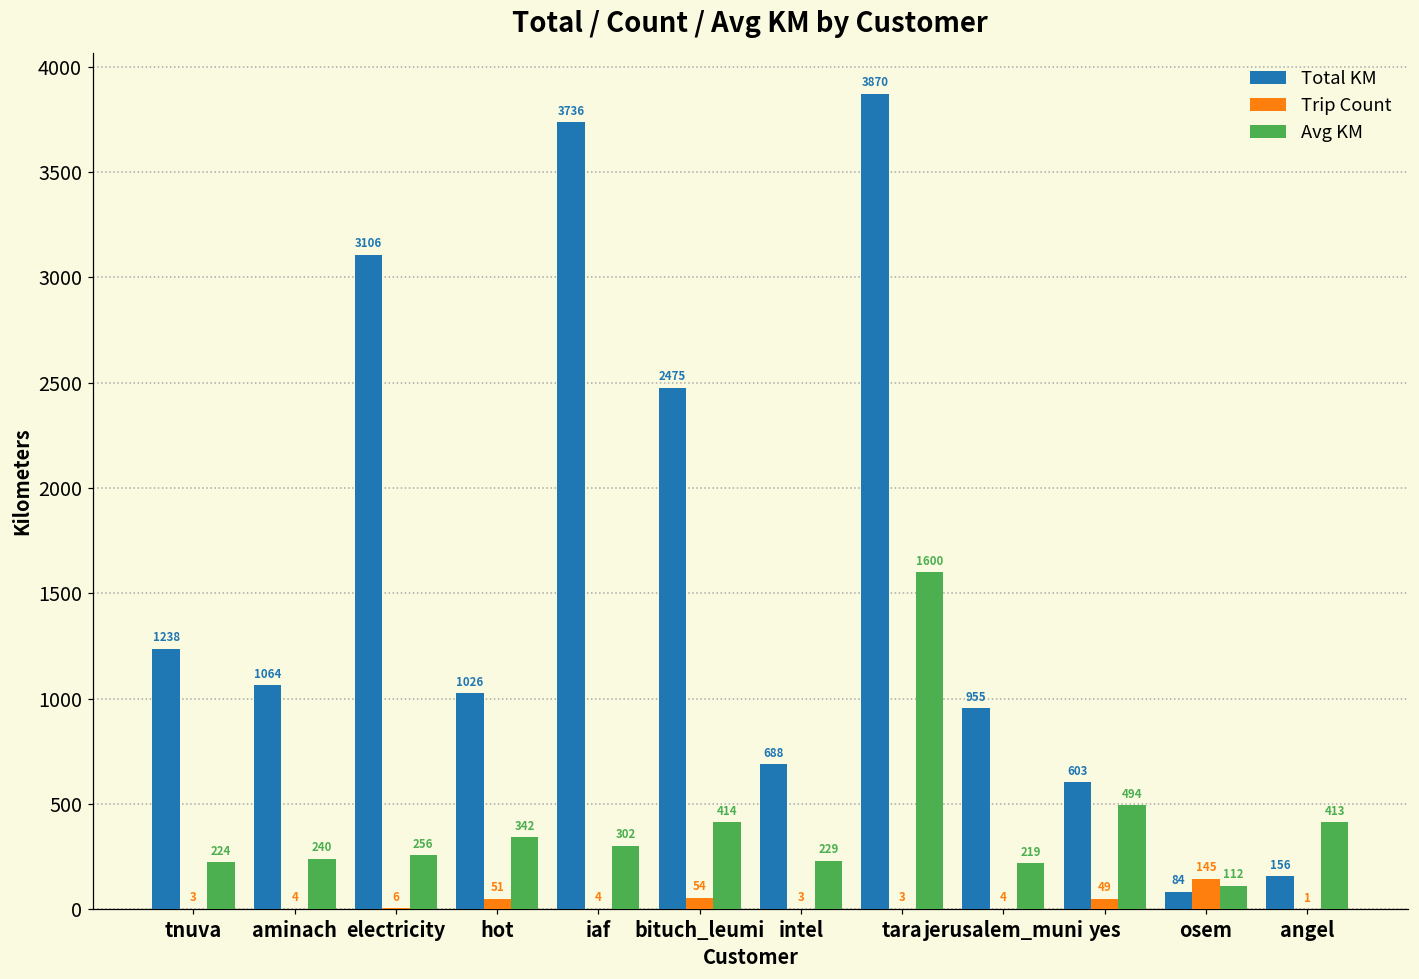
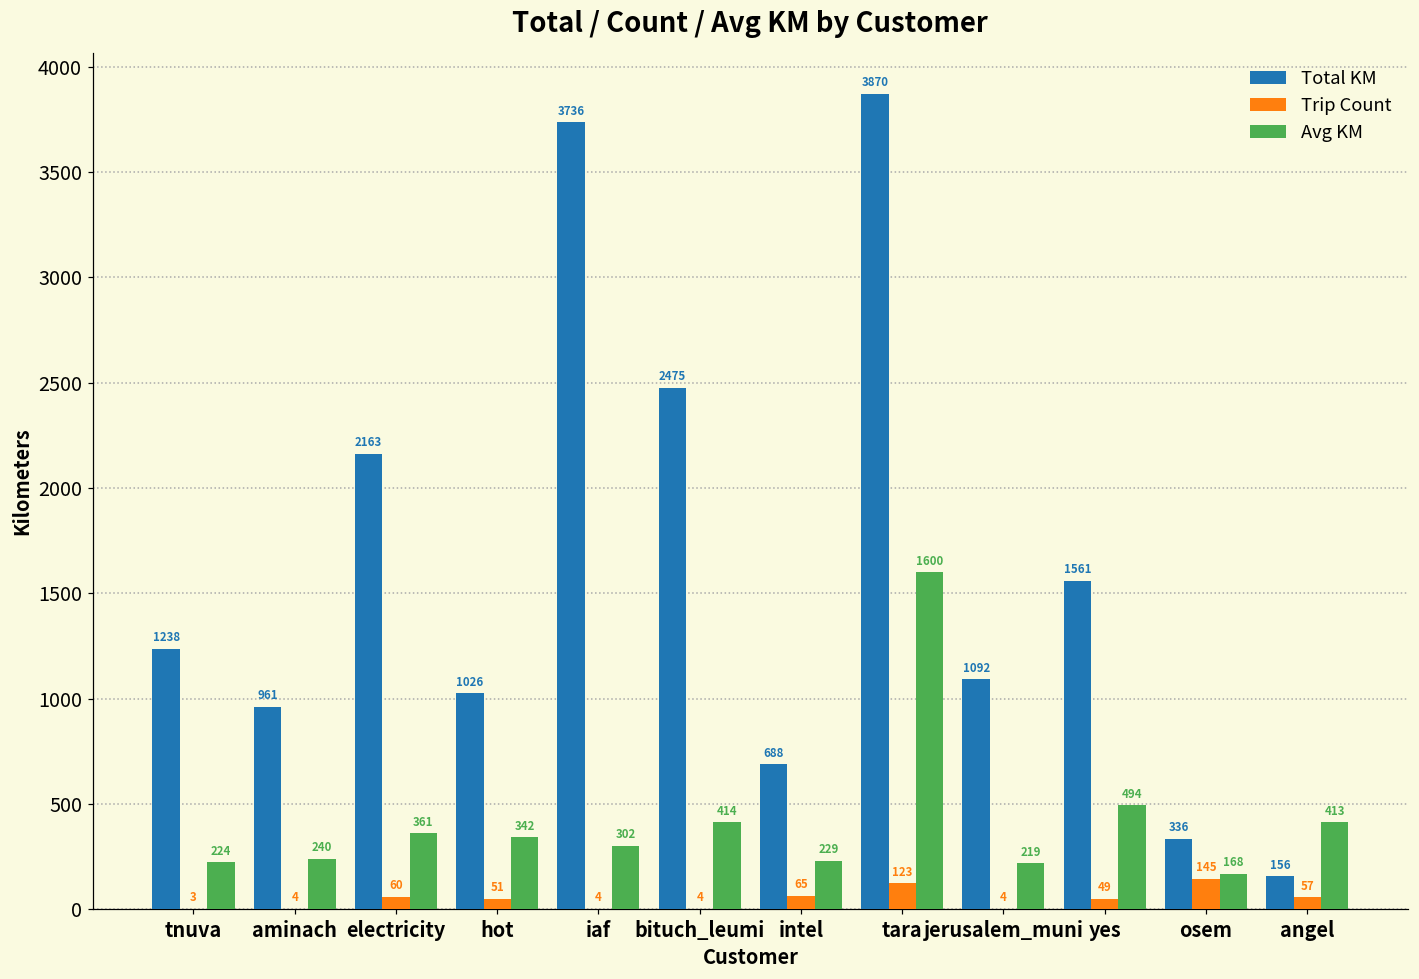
Total KM, aminach: 1064 -> 961
Total KM, electricity: 3106 -> 2163
Trip Count, electricity: 6 -> 60
Avg KM, electricity: 256 -> 361
Trip Count, bituch_leumi: 54 -> 4
Trip Count, intel: 3 -> 65
Trip Count, tara: 3 -> 123
Total KM, jerusalem_muni: 955 -> 1092
Total KM, yes: 603 -> 1561
Total KM, osem: 84 -> 336
Avg KM, osem: 112 -> 168
Trip Count, angel: 1 -> 57
